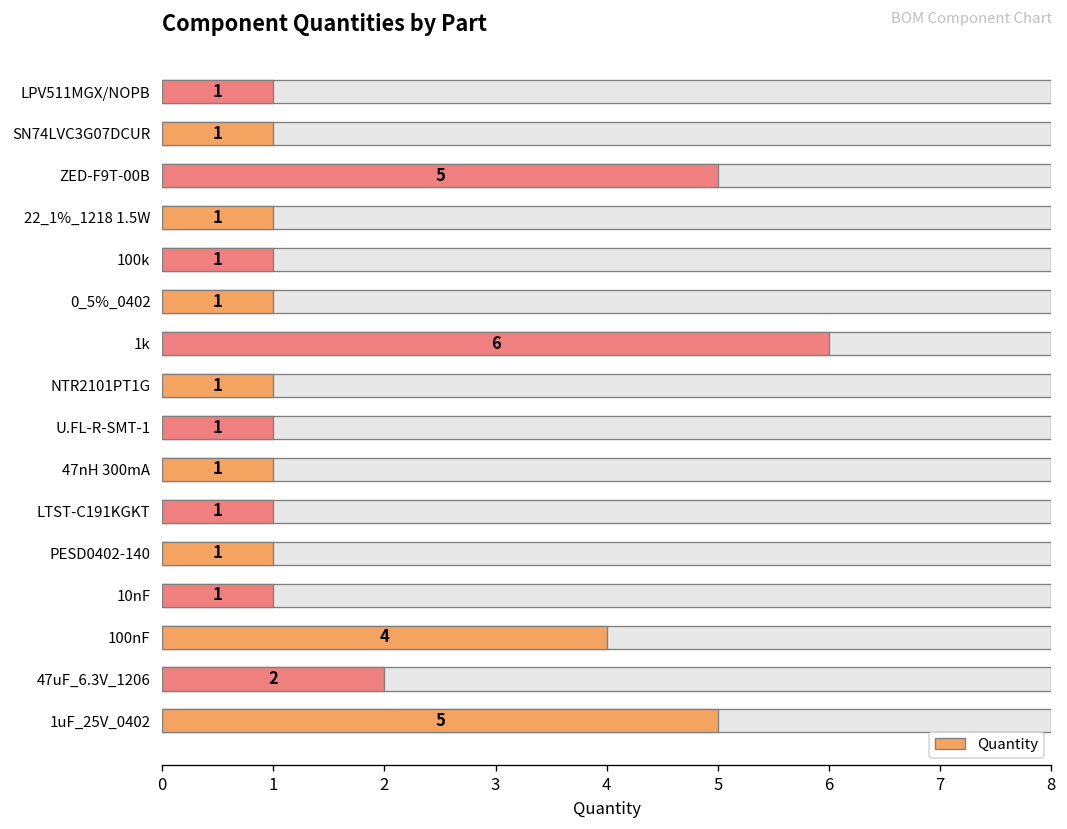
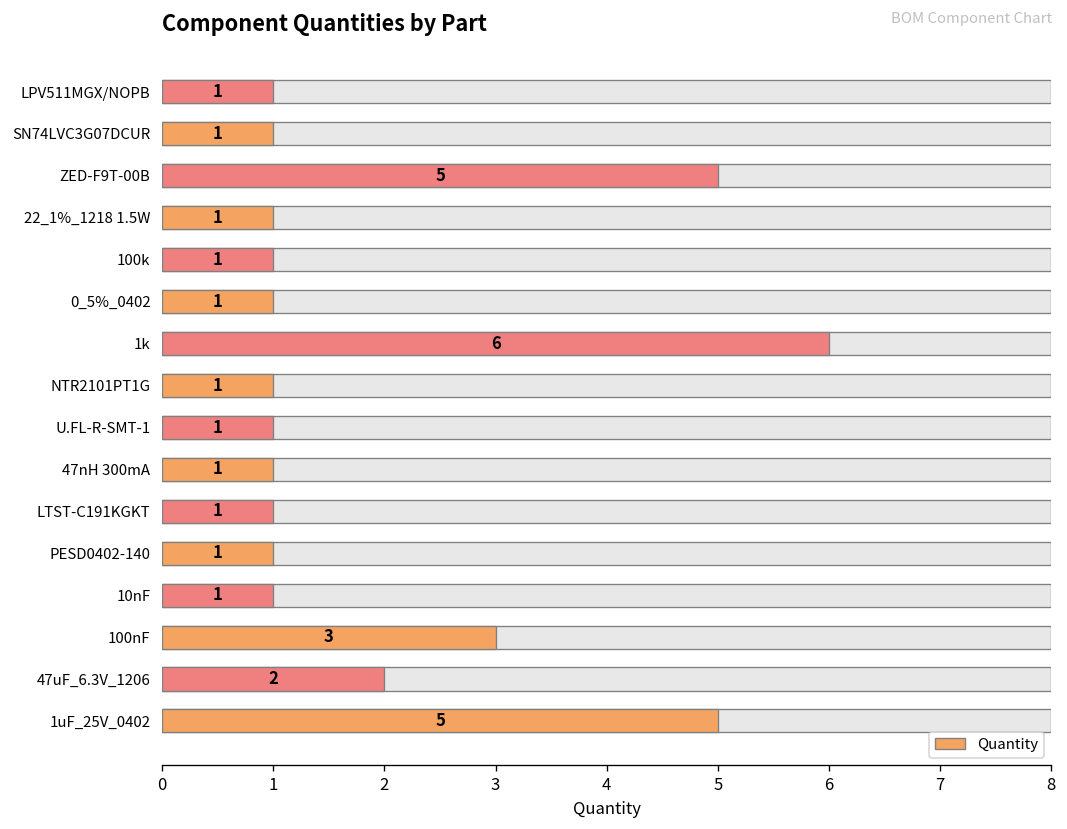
Quantity, 100nF: 4 -> 3
